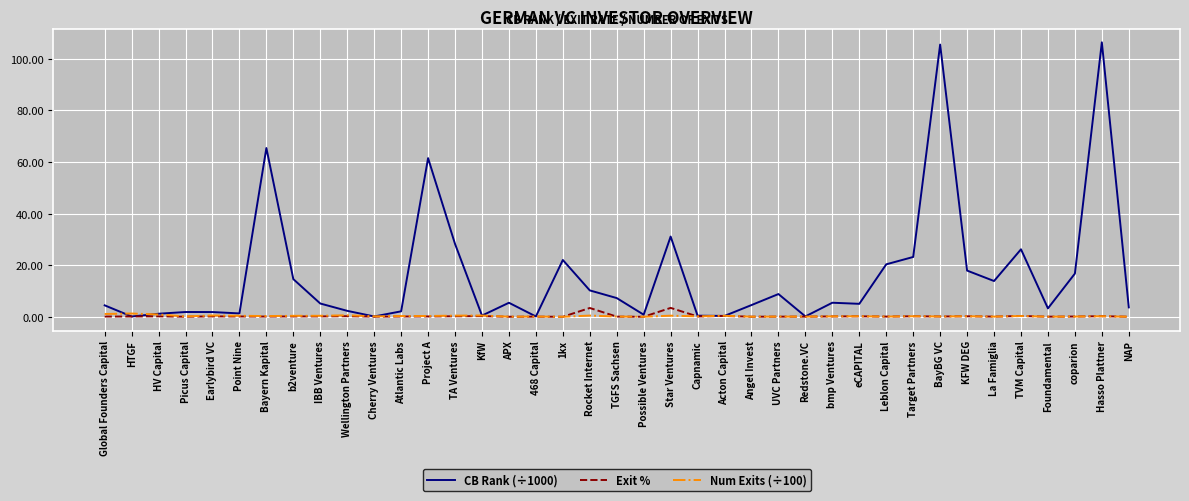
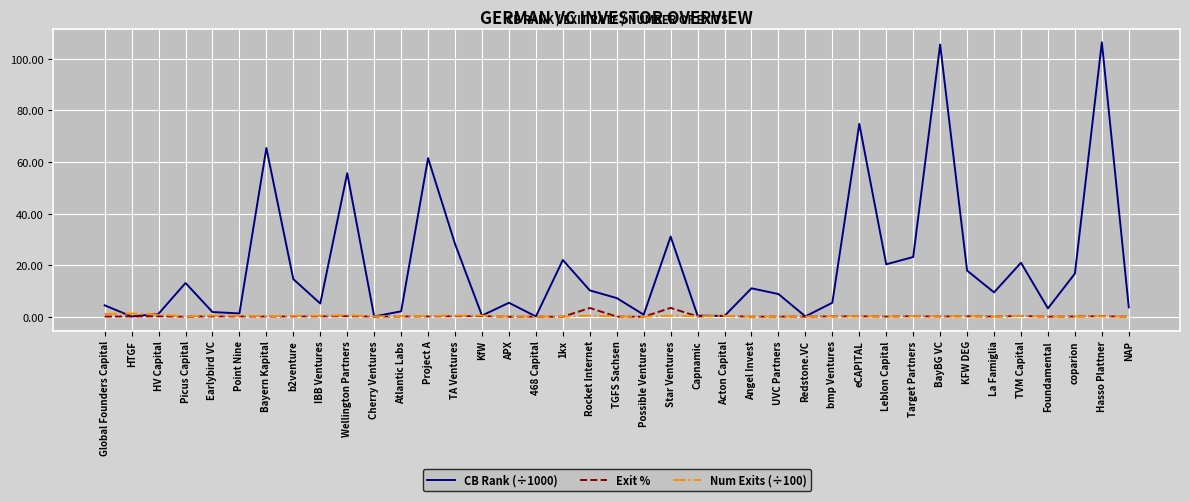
CB Rank (÷1000), Picus Capital: 2 -> 13
CB Rank (÷1000), Wellington Partners: 2 -> 56
CB Rank (÷1000), Angel Invest: 5 -> 11
CB Rank (÷1000), eCAPITAL: 5 -> 75
CB Rank (÷1000), La Famiglia: 14 -> 9
CB Rank (÷1000), TVM Capital: 26 -> 21
